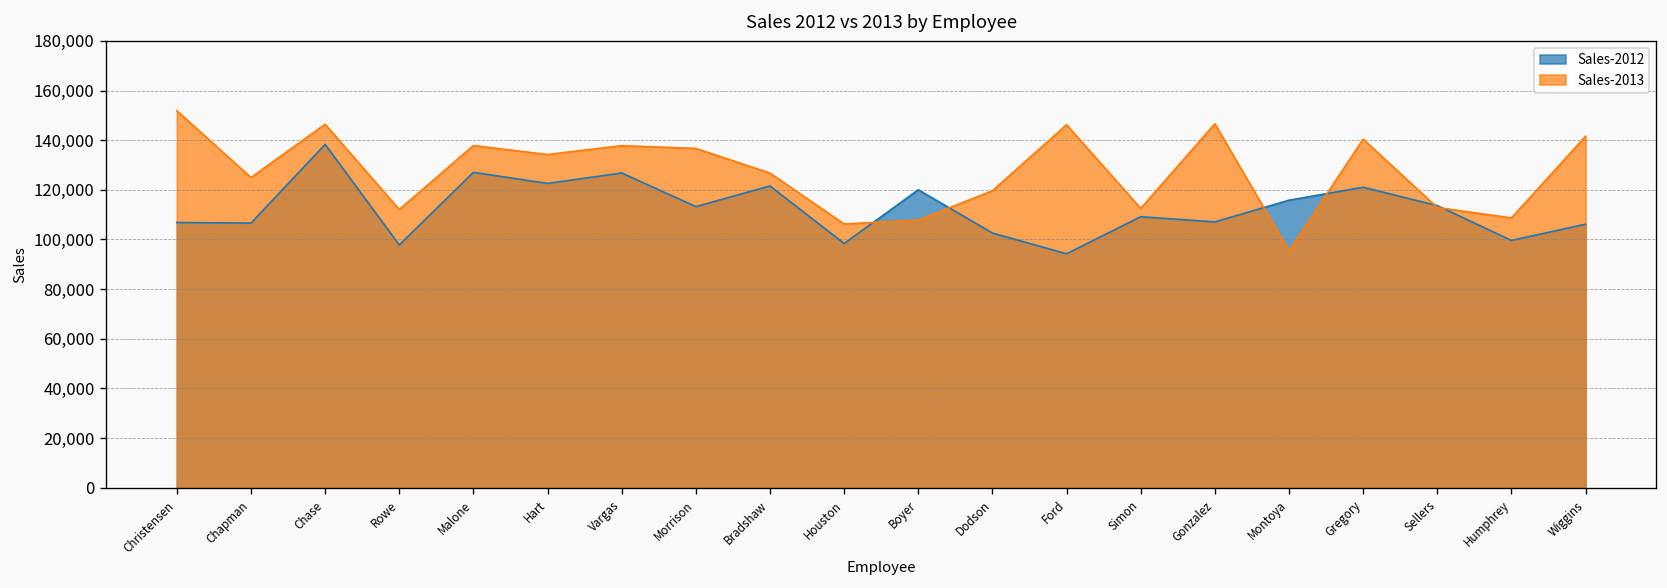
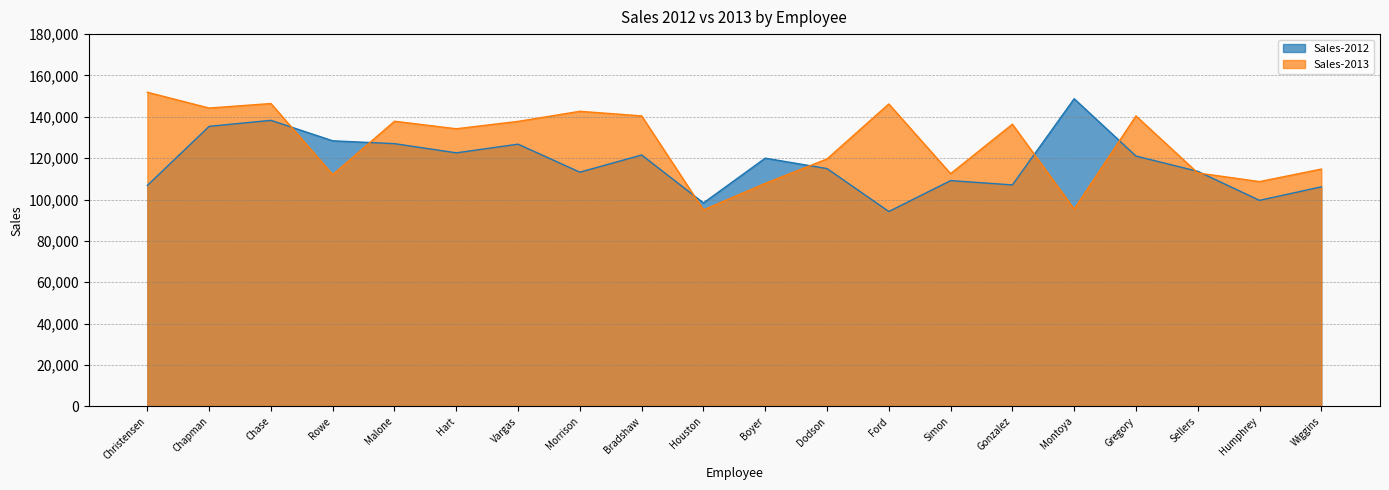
Sales-2012, Chapman: 107,000 -> 135,000
Sales-2013, Chapman: 125,000 -> 144,000
Sales-2012, Rowe: 98,000 -> 128,000
Sales-2013, Morrison: 137,000 -> 143,000
Sales-2013, Bradshaw: 127,000 -> 140,000
Sales-2013, Houston: 106,000 -> 95,000
Sales-2012, Dodson: 103,000 -> 115,000
Sales-2013, Gonzalez: 147,000 -> 136,000
Sales-2012, Montoya: 116,000 -> 149,000
Sales-2013, Wiggins: 142,000 -> 115,000
